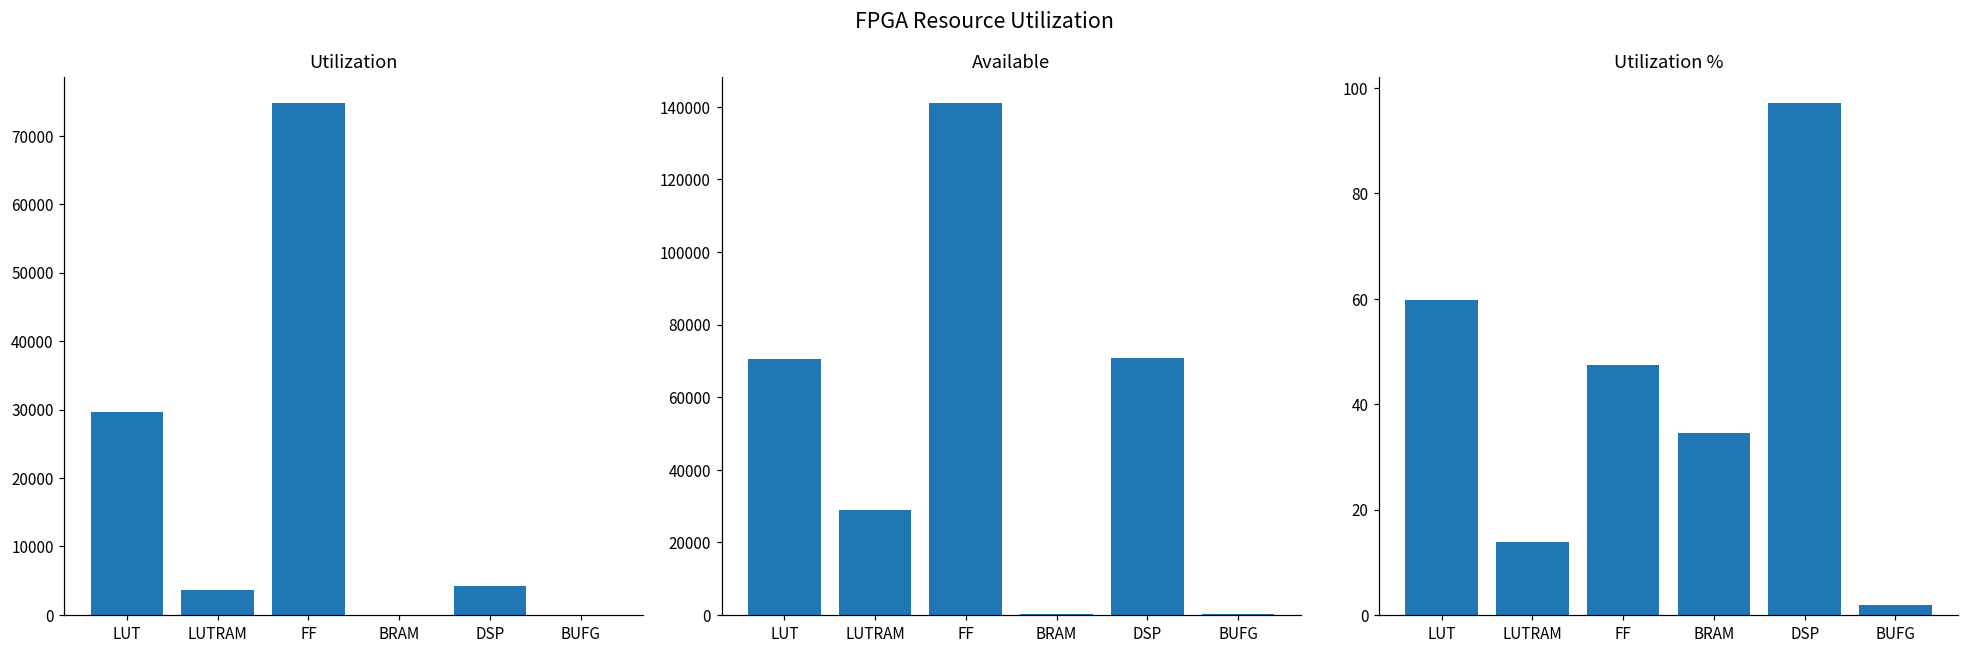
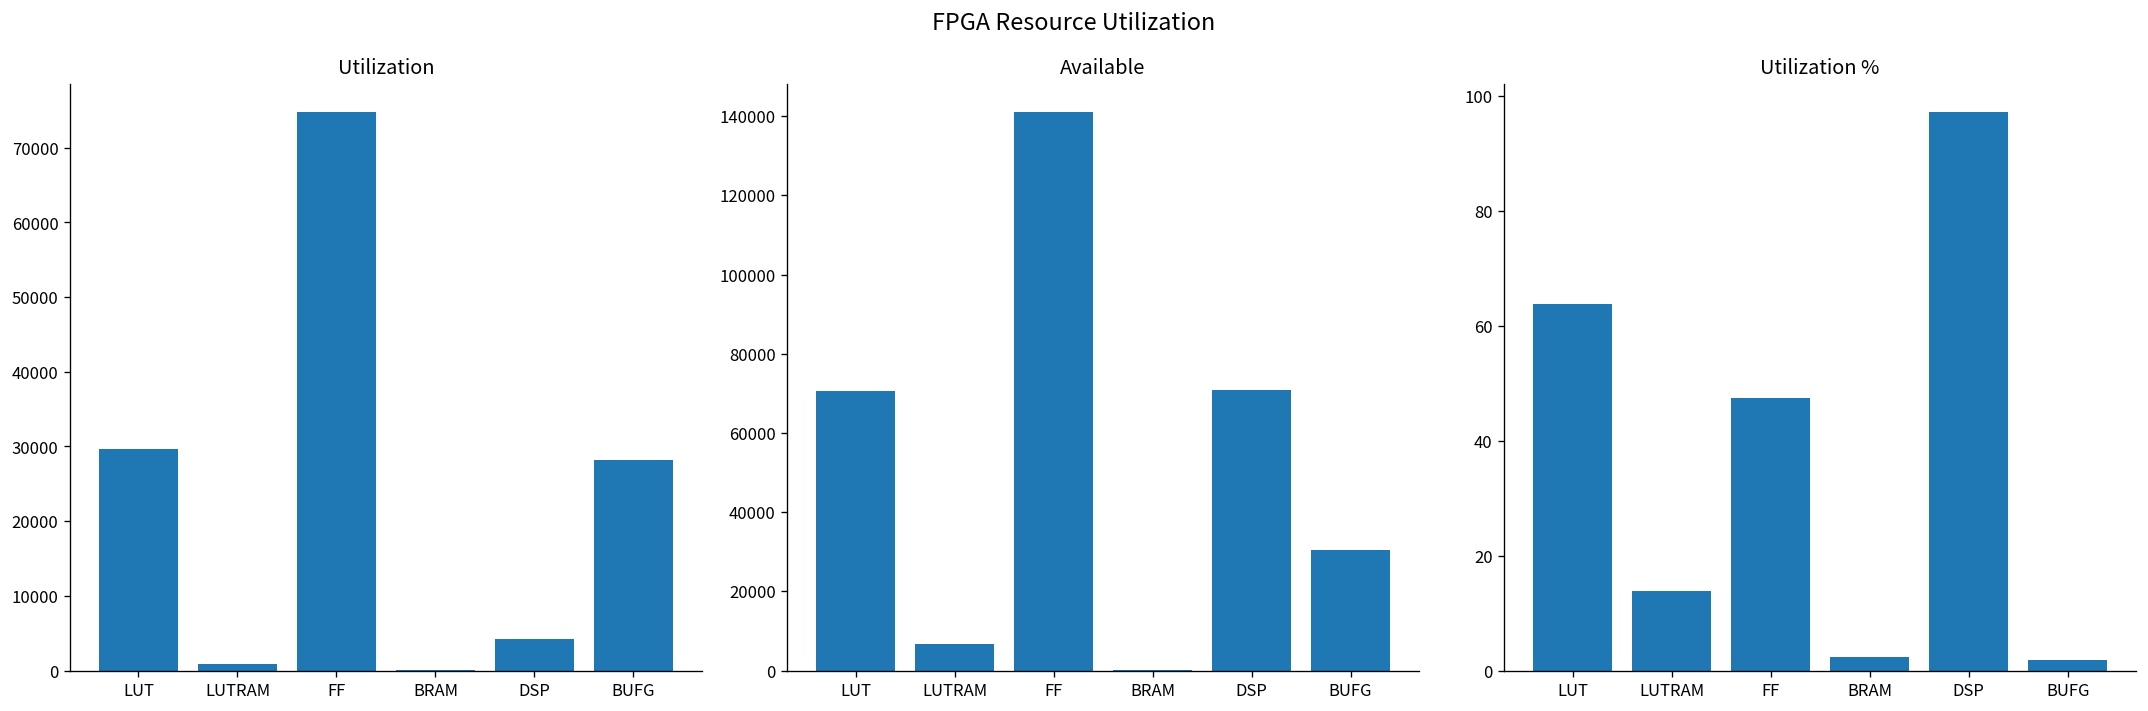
Utilization, LUTRAM: 4000 -> 1000
Utilization, BUFG: 0 -> 28000
Available, LUTRAM: 29000 -> 7000
Available, BUFG: 0 -> 30000
Utilization %, LUT: 60 -> 64
Utilization %, BRAM: 34 -> 2
